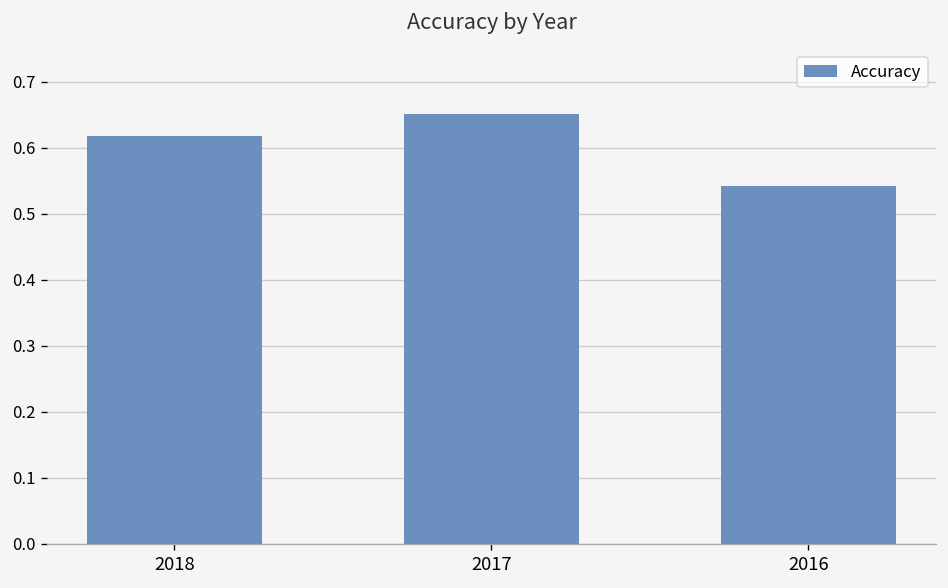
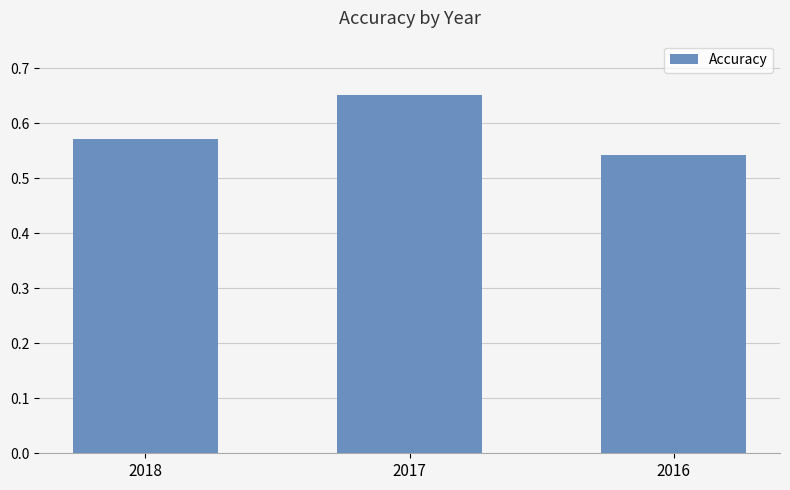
2018: 0.62 -> 0.57
